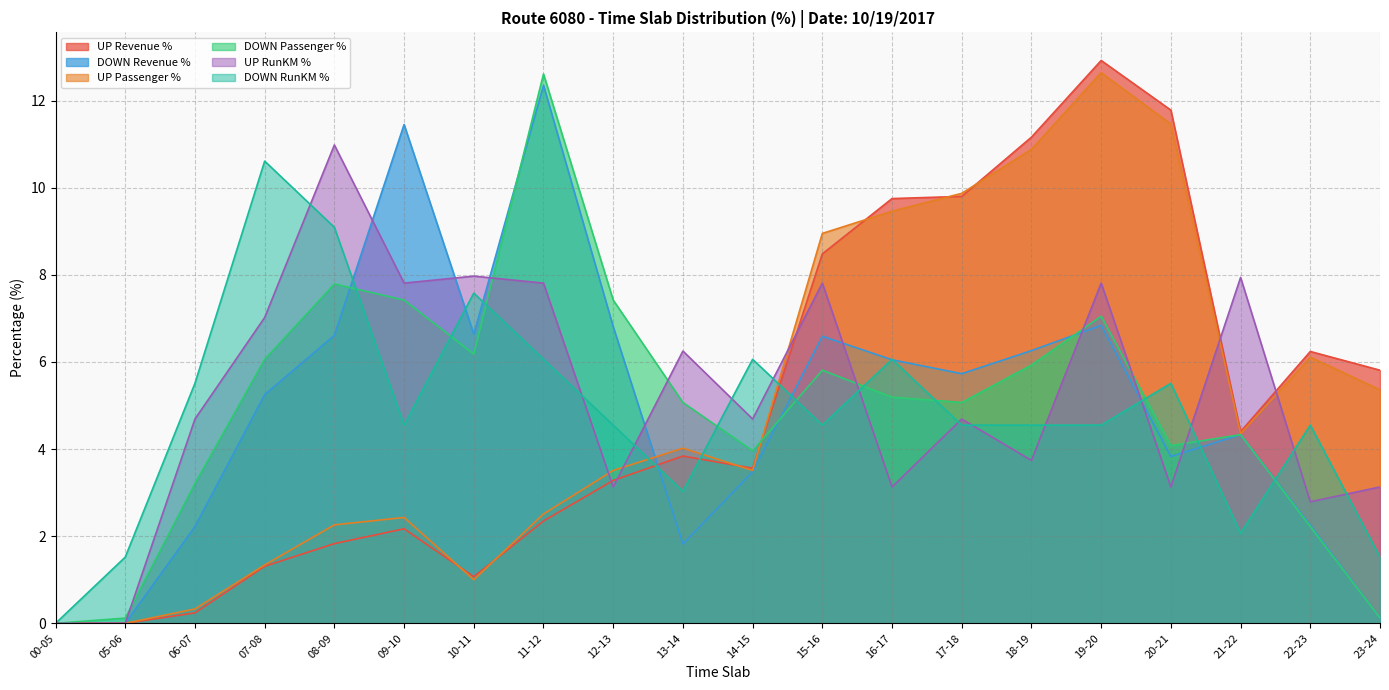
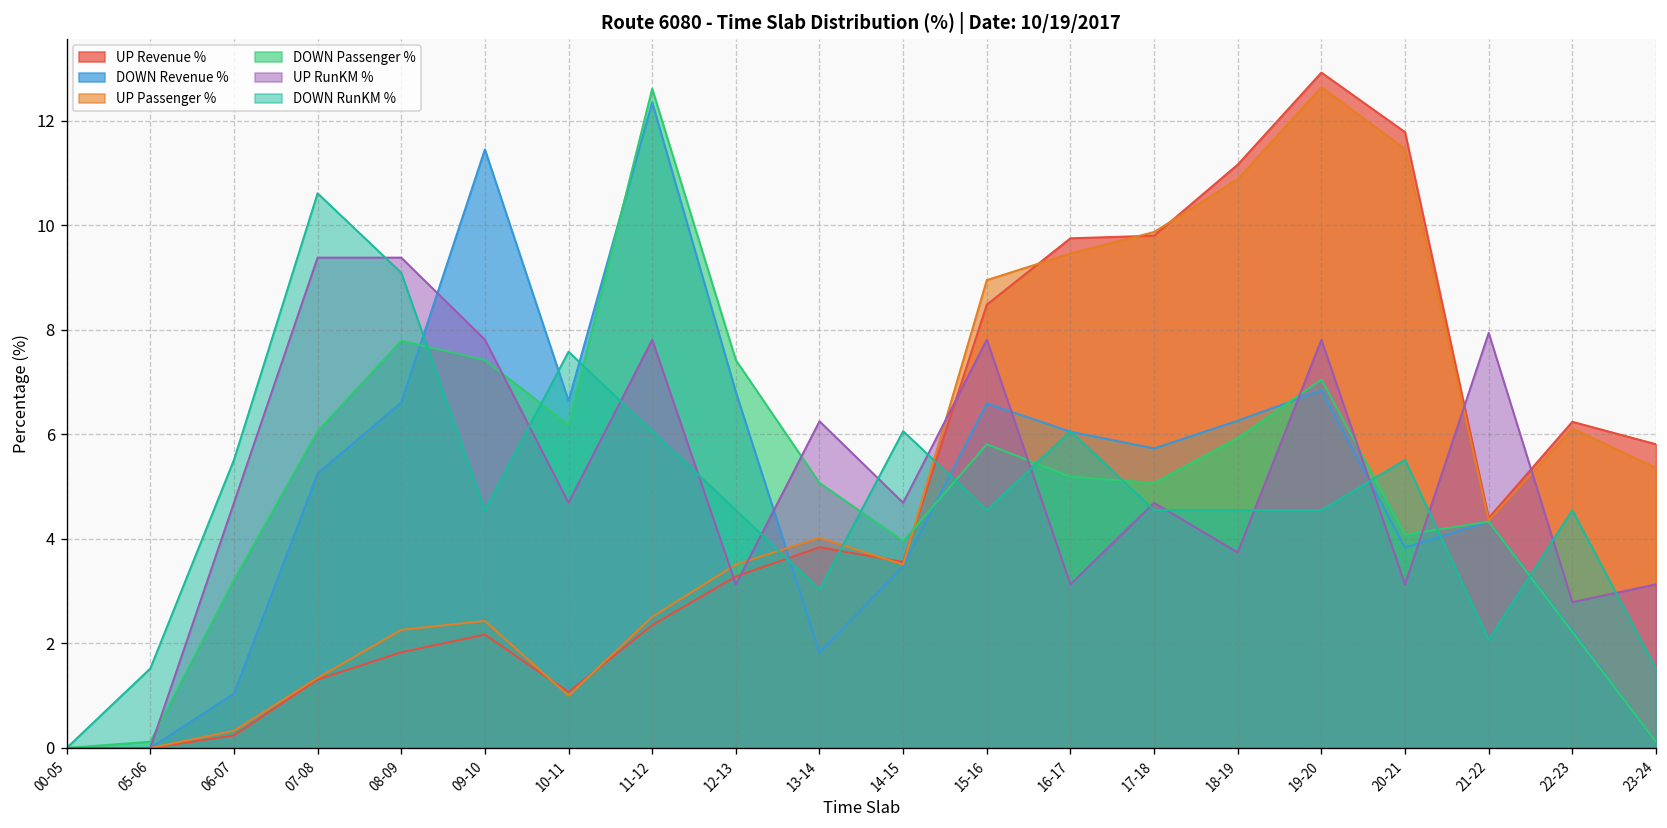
DOWN Revenue %, 06-07: 2.2 -> 1.0
UP RunKM %, 07-08: 7.0 -> 9.4
UP RunKM %, 08-09: 11.0 -> 9.4
UP RunKM %, 10-11: 8.0 -> 4.7
